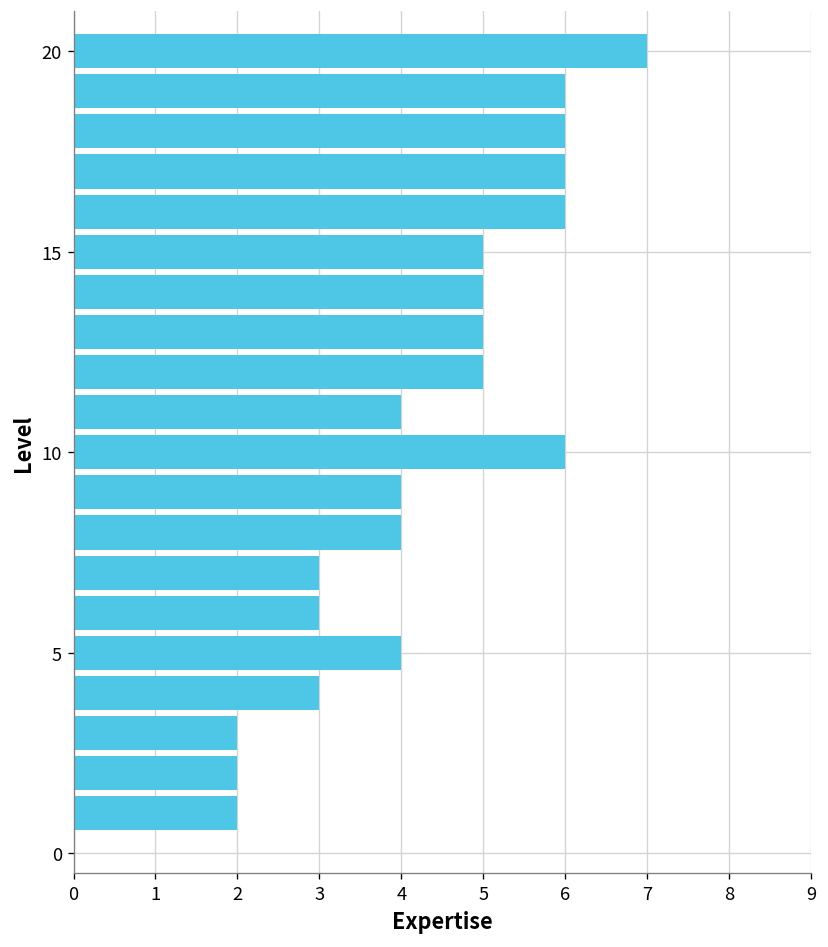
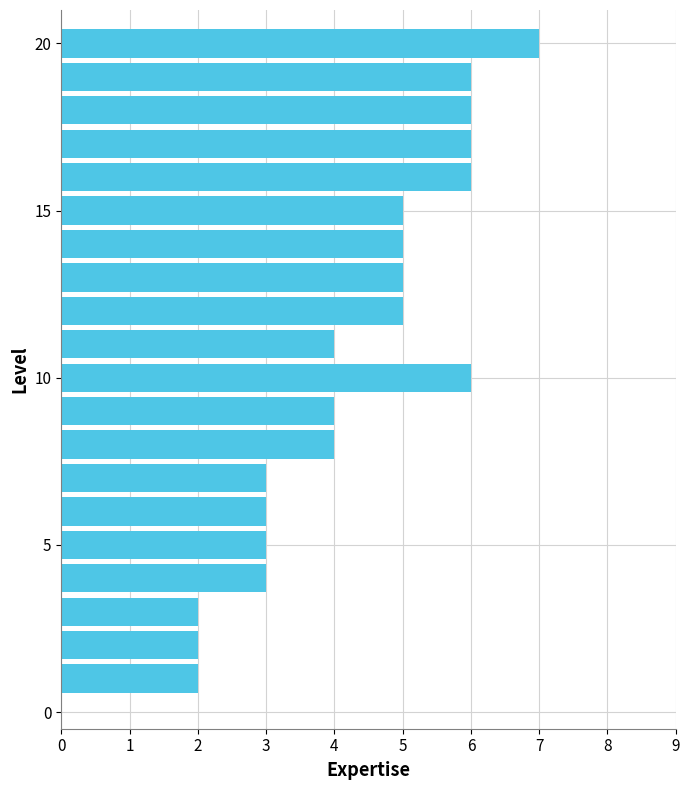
5: 4 -> 3
